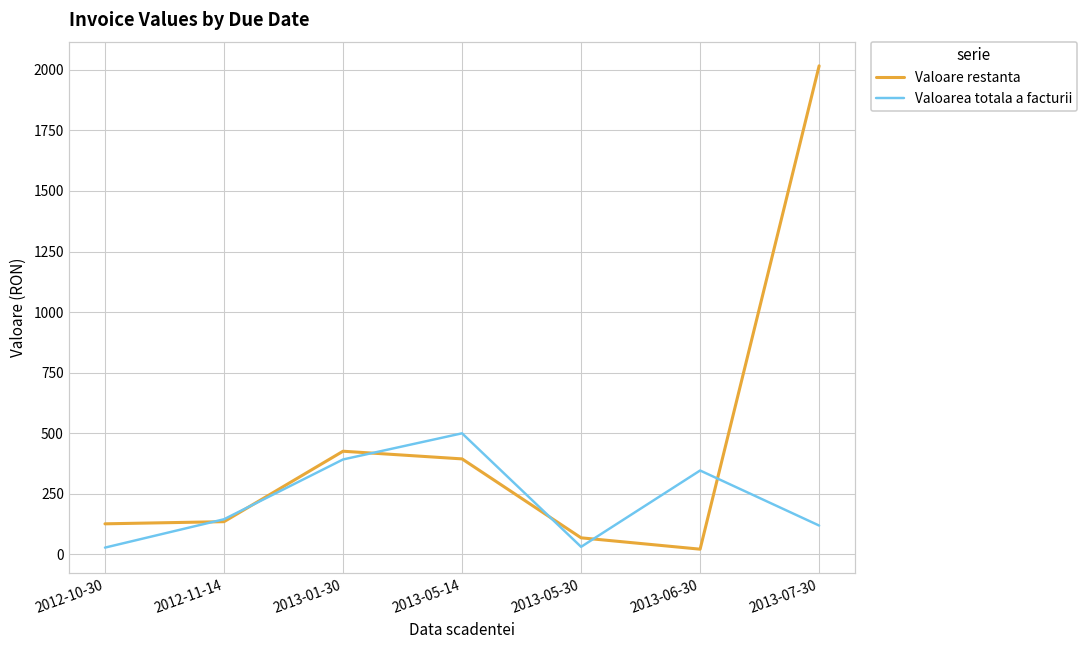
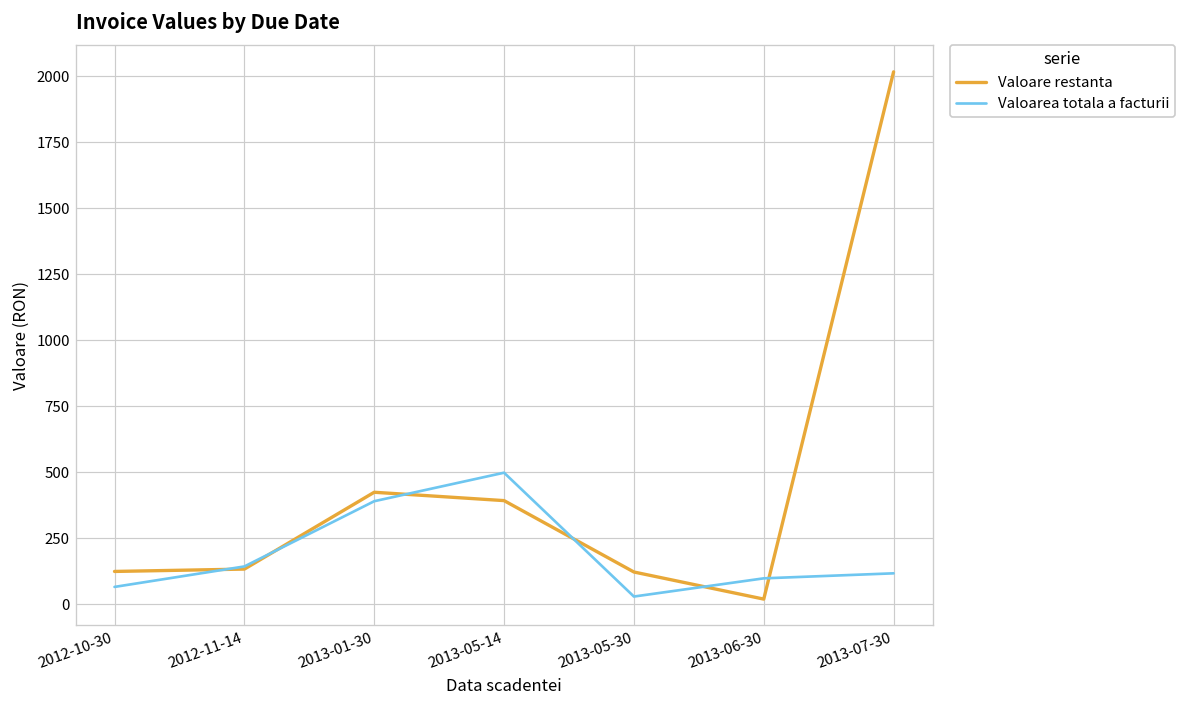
Valoarea totala a facturii, 2012-10-30: 30 -> 70
Valoare restanta, 2013-05-30: 70 -> 120
Valoarea totala a facturii, 2013-06-30: 350 -> 100
